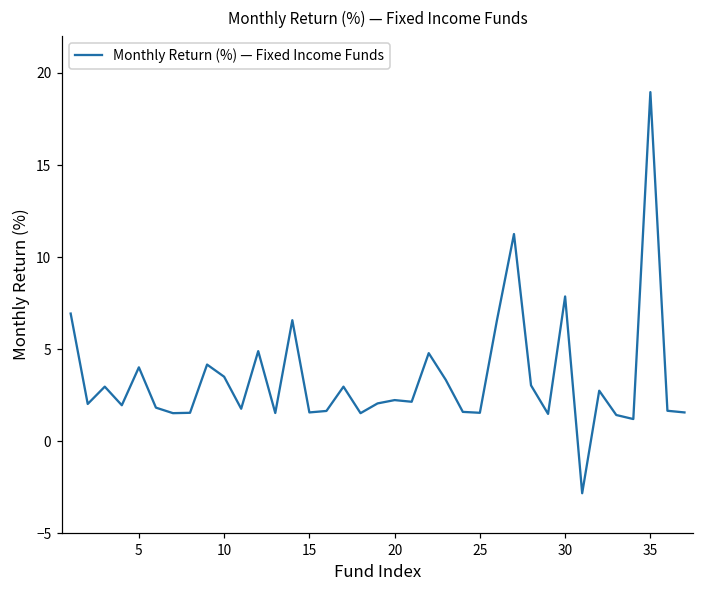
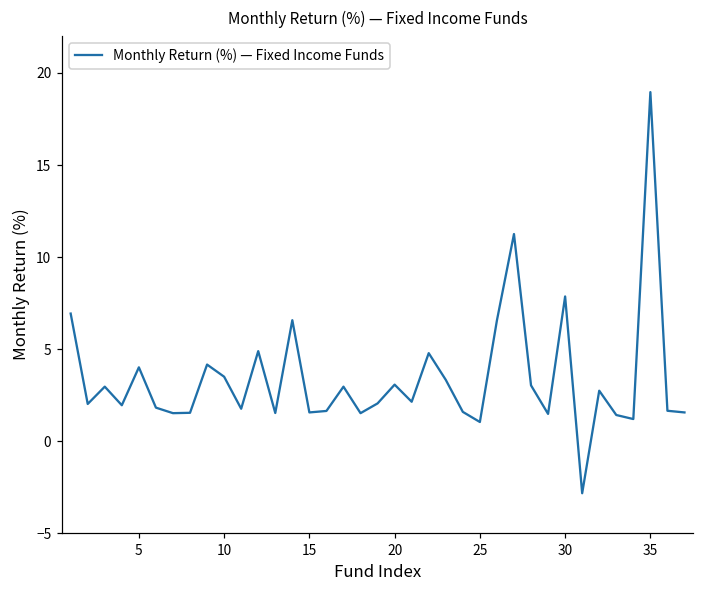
20: 2.2 -> 3.1
25: 1.5 -> 1.0
